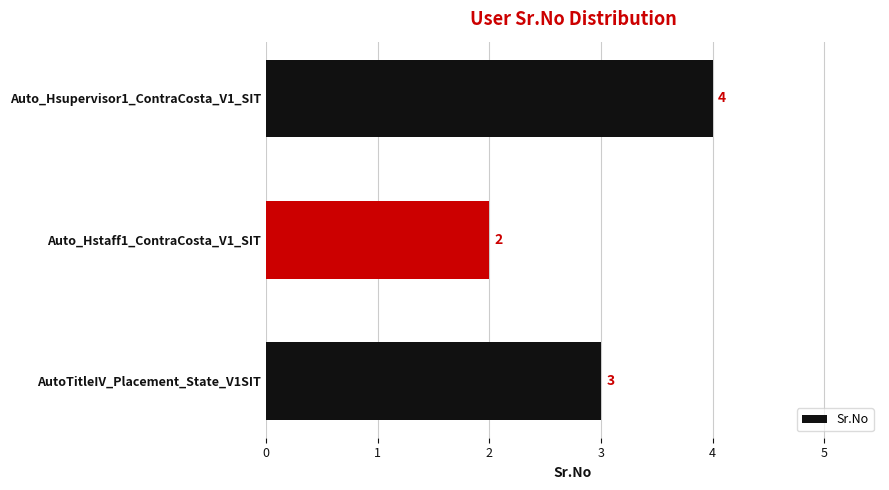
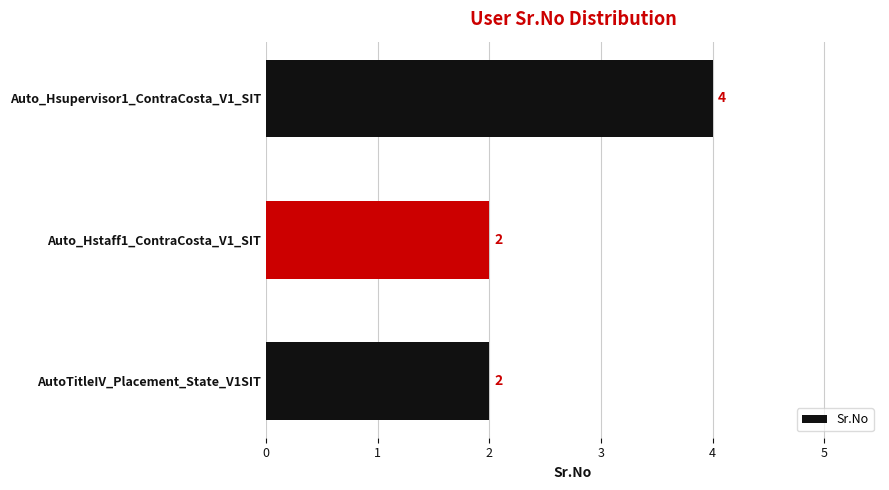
AutoTitleIV_Placement_State_V1SIT: 3 -> 2
